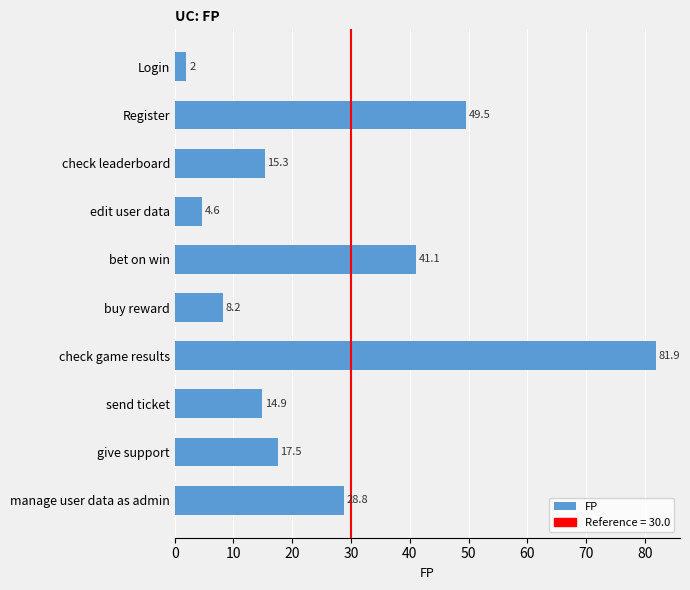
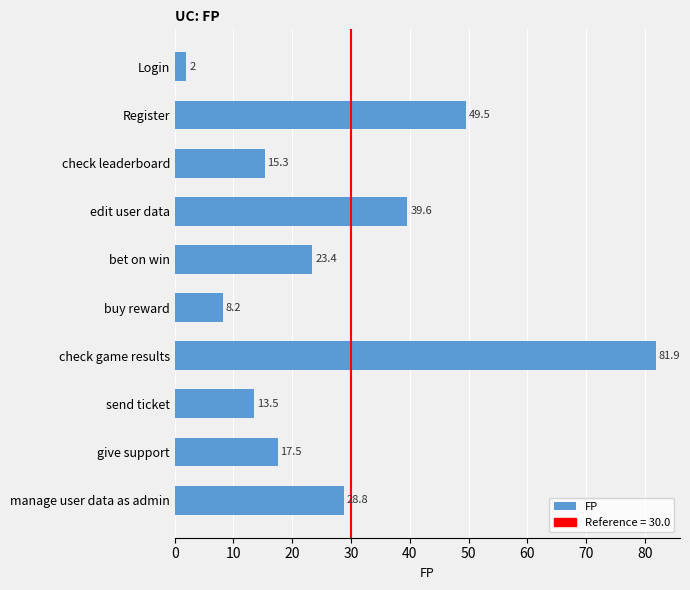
edit user data: 4.6 -> 39.6
bet on win: 41.1 -> 23.4
send ticket: 14.9 -> 13.5
